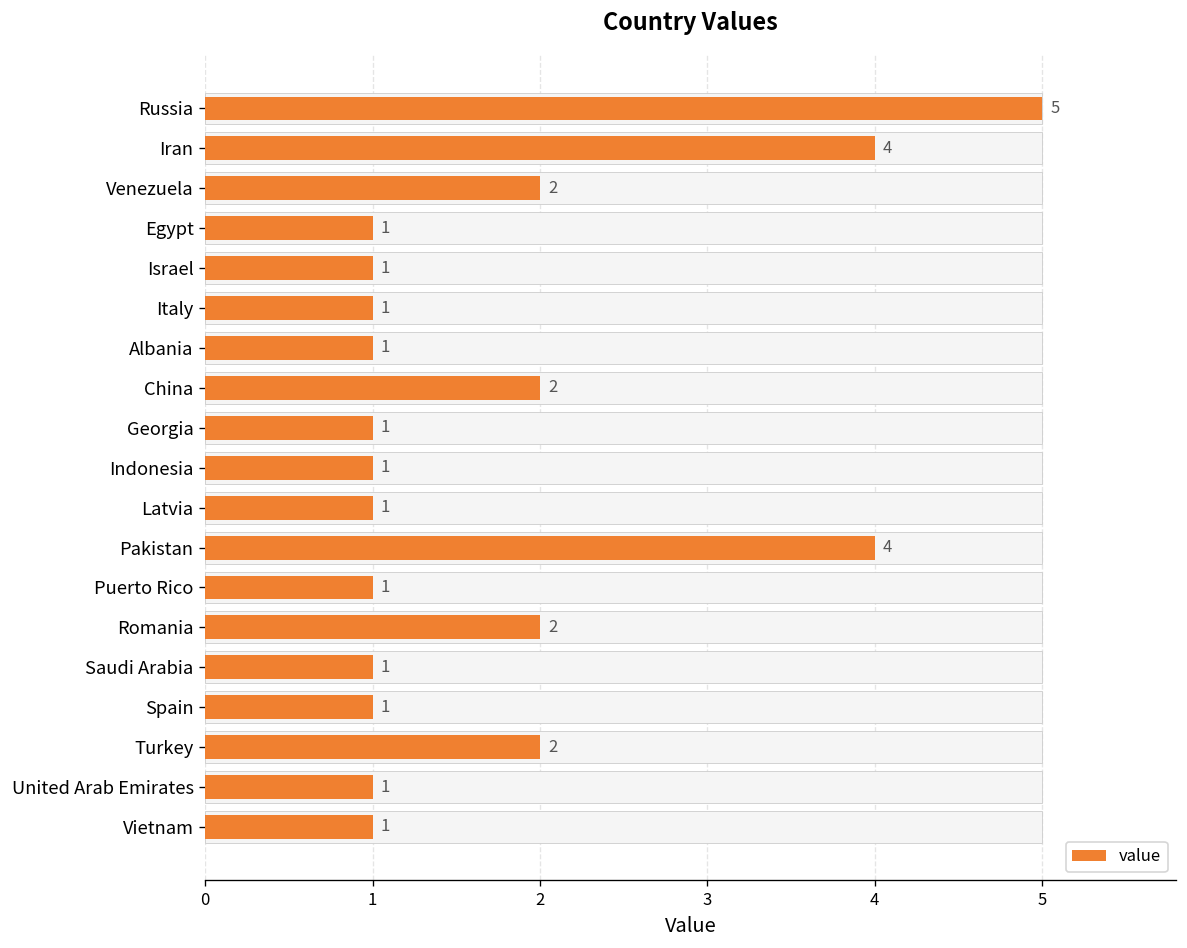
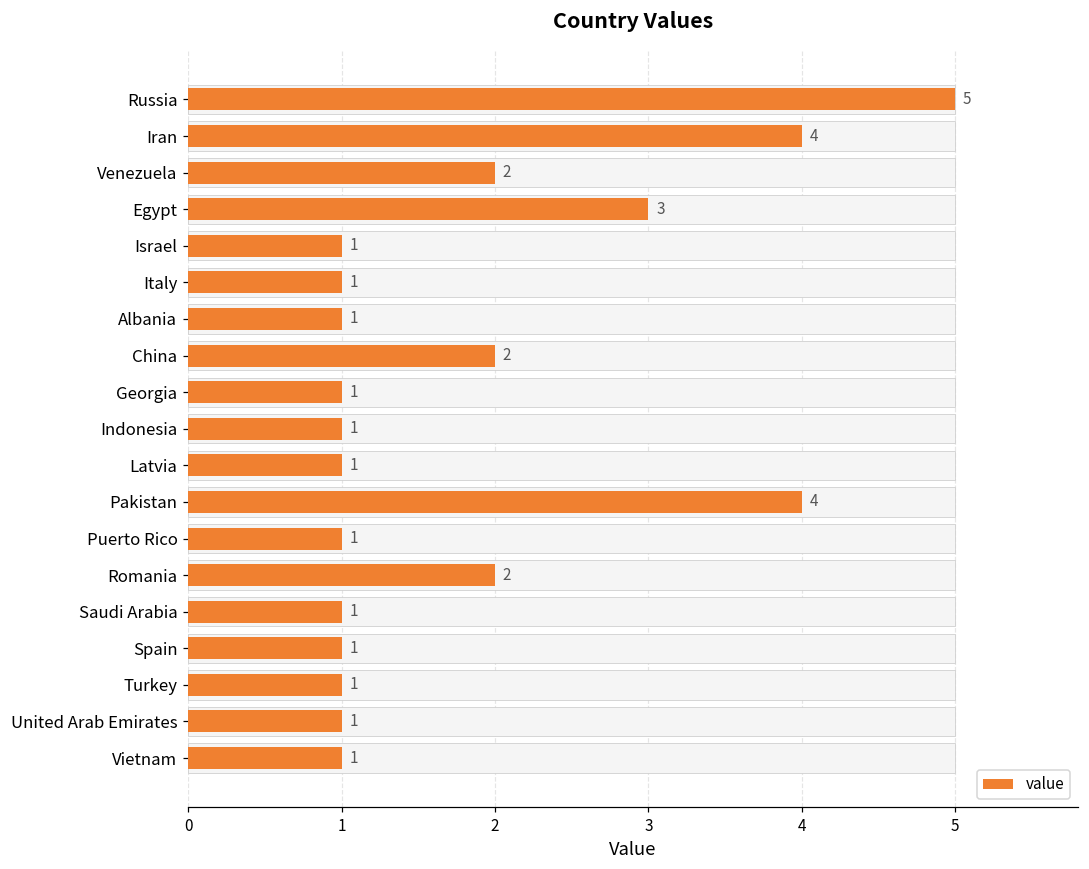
value, Egypt: 1 -> 3
value, Turkey: 2 -> 1
